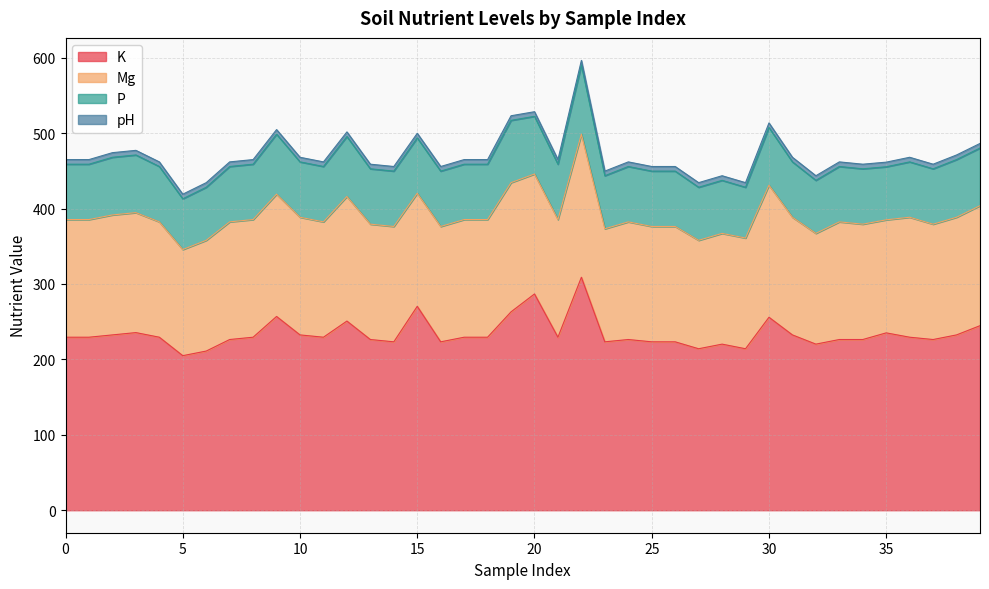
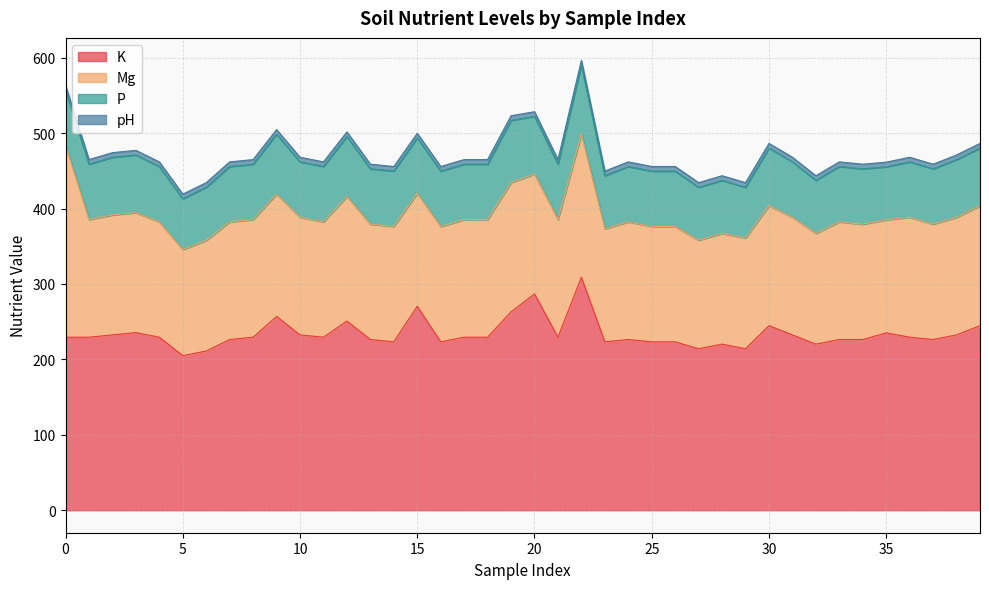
Mg, 0: 160 -> 250
K, 30: 260 -> 240
Mg, 30: 180 -> 160
